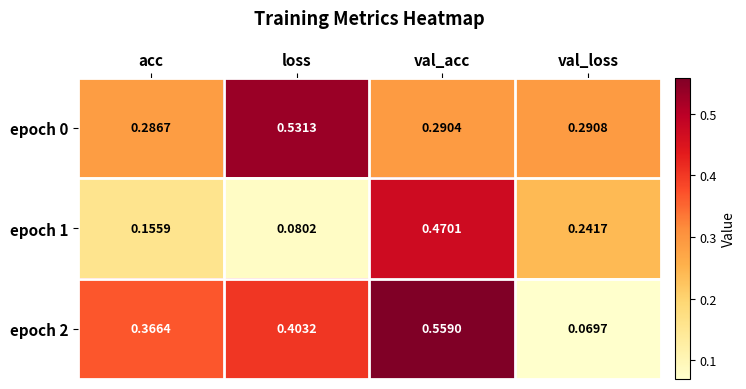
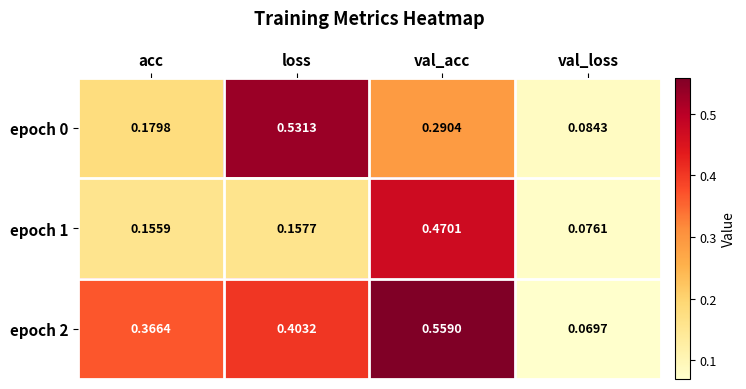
epoch 0, acc: 0.2867 -> 0.1798
epoch 0, val_loss: 0.2908 -> 0.0843
epoch 1, loss: 0.0802 -> 0.1577
epoch 1, val_loss: 0.2417 -> 0.0761
